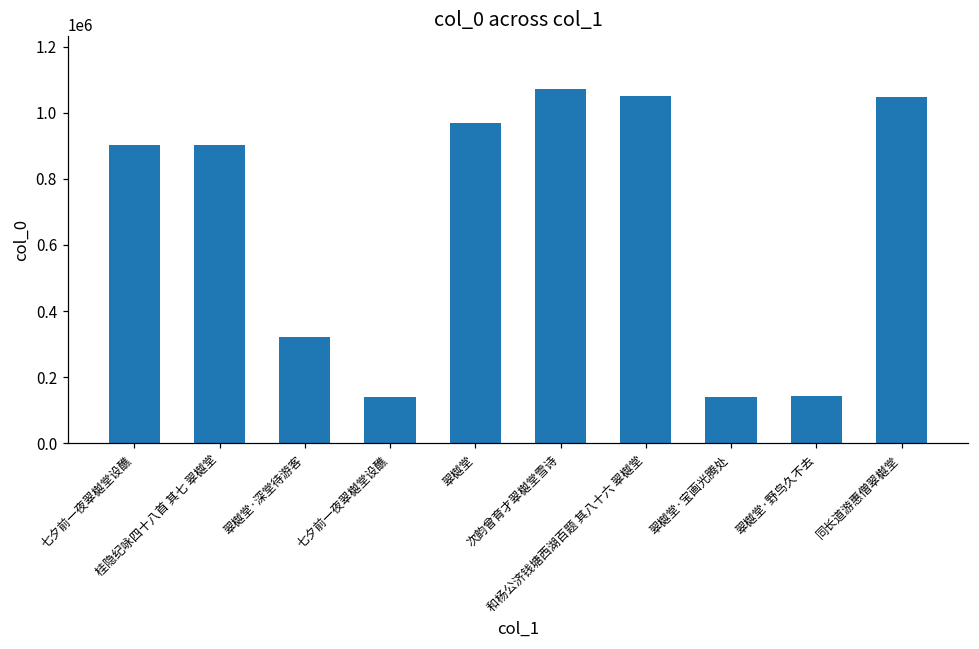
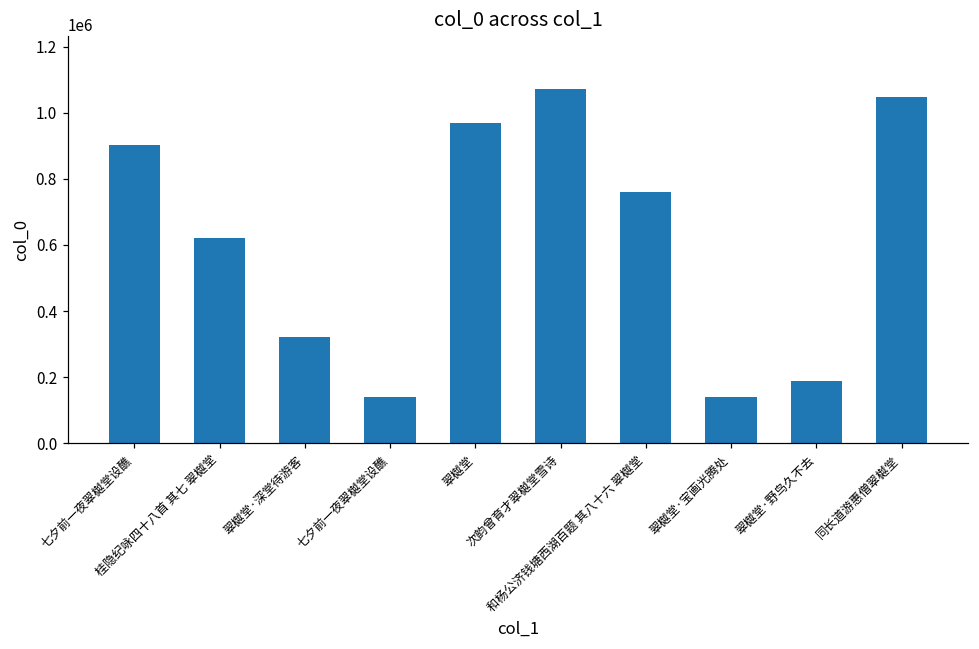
桂隐纪咏四十八首 其七 翠樾堂: 900000 -> 620000
和杨公济钱塘西湖百题 其八十六 翠樾堂: 1050000 -> 760000
翠樾堂·野鸟久不去: 140000 -> 190000
